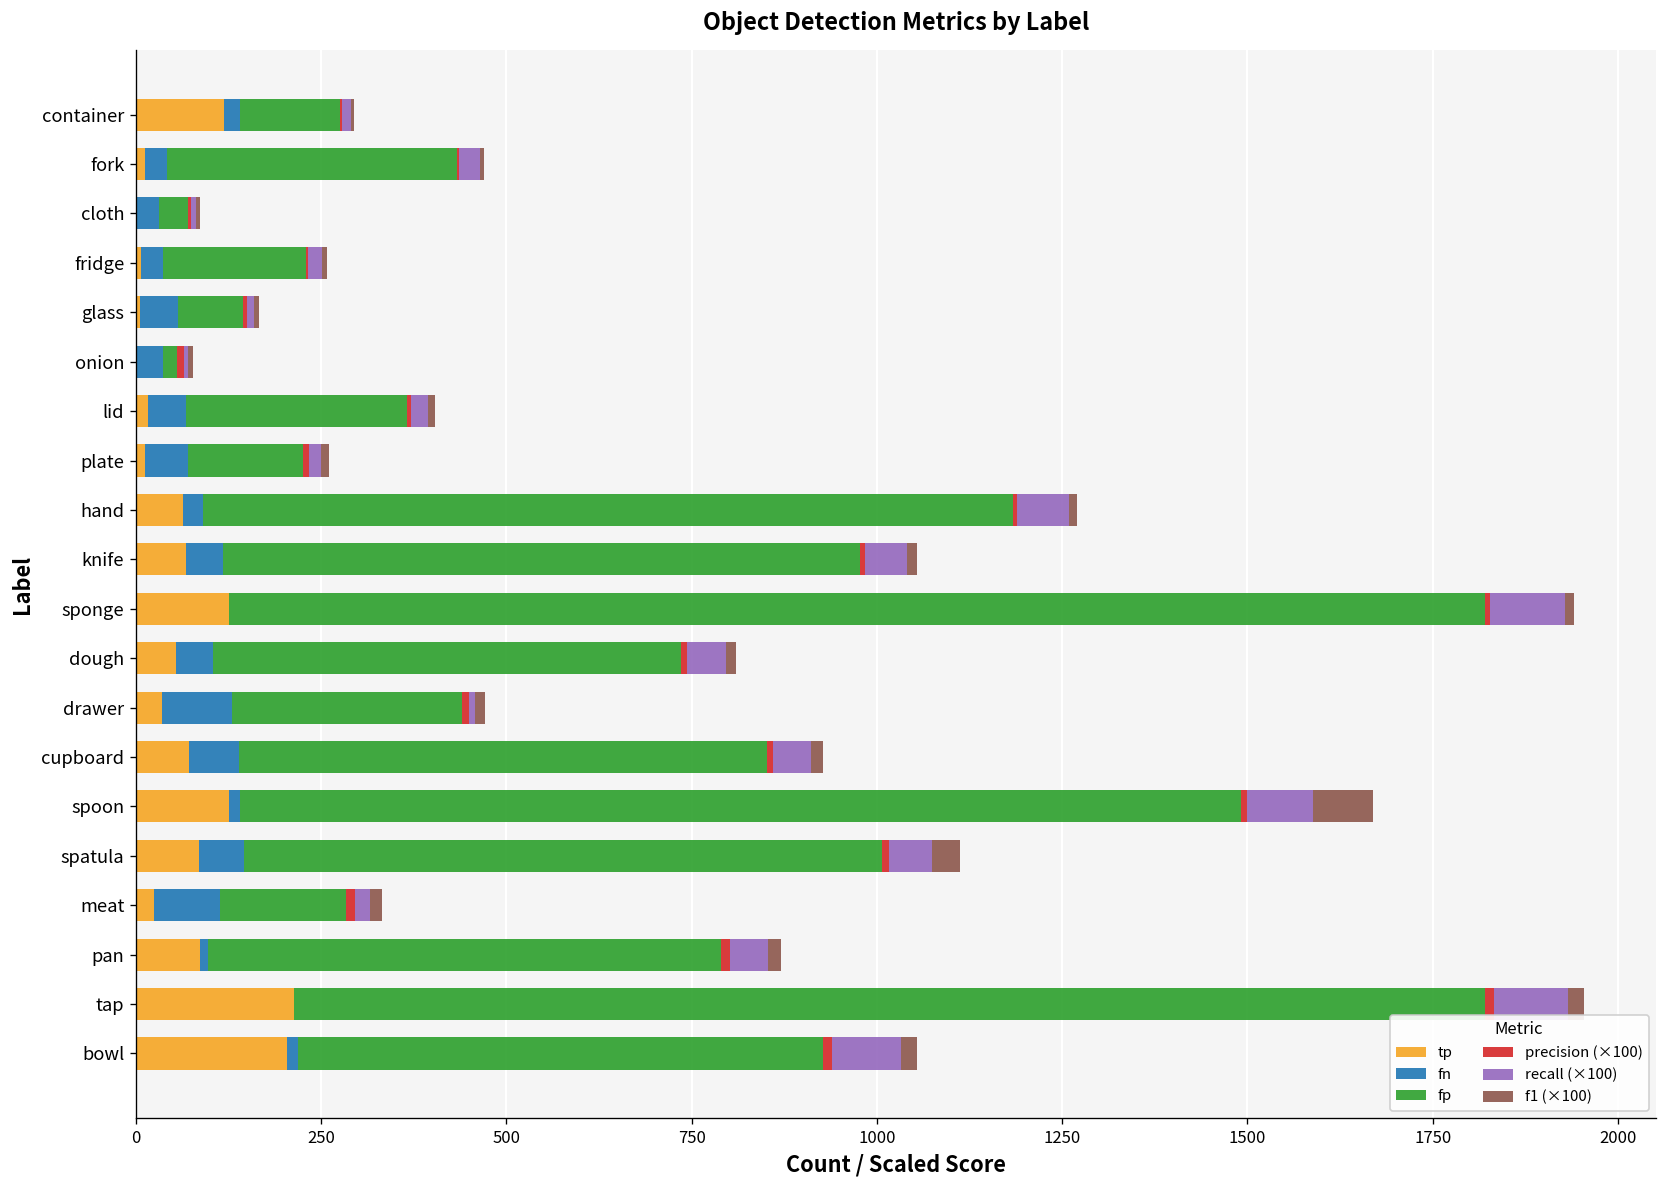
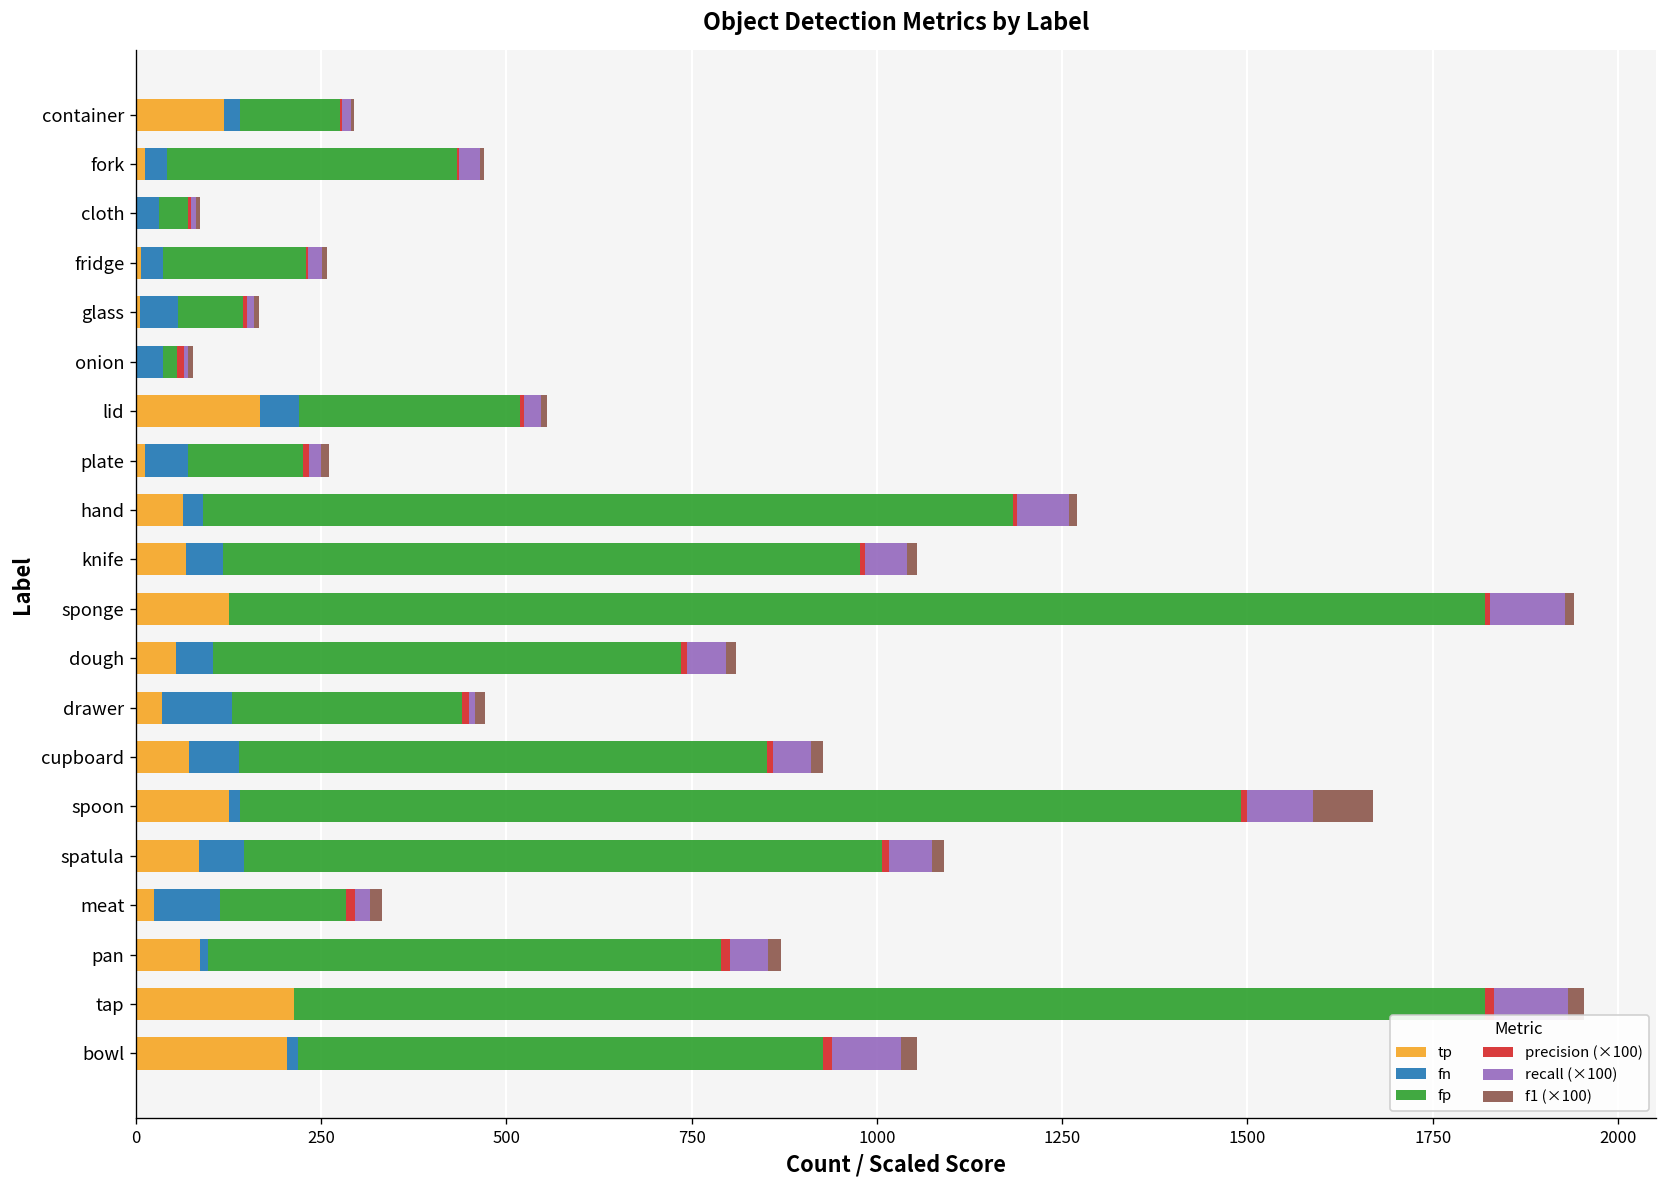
tp, lid: 20 -> 170
f1 (×100), spatula: 40 -> 20
